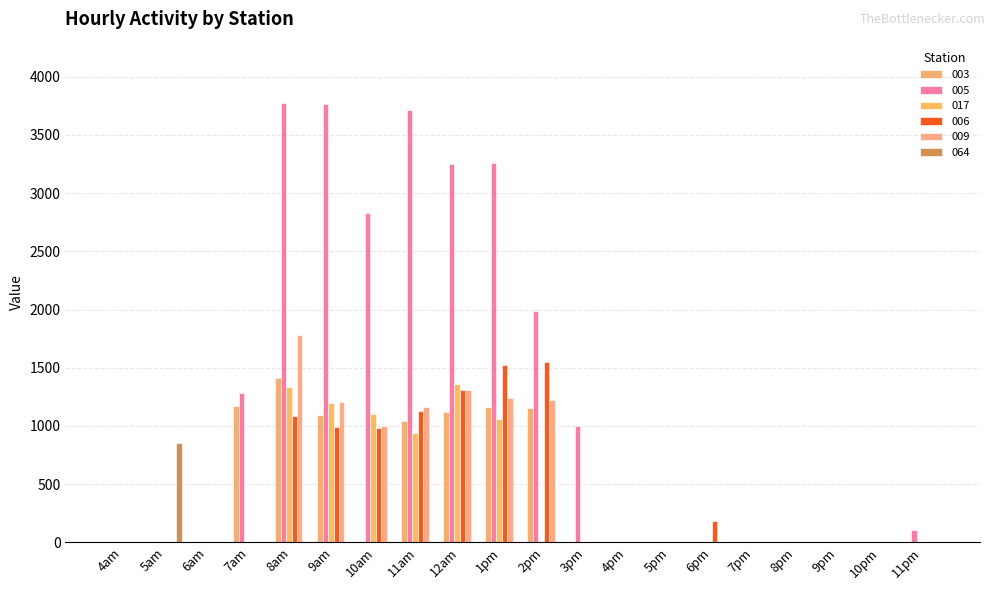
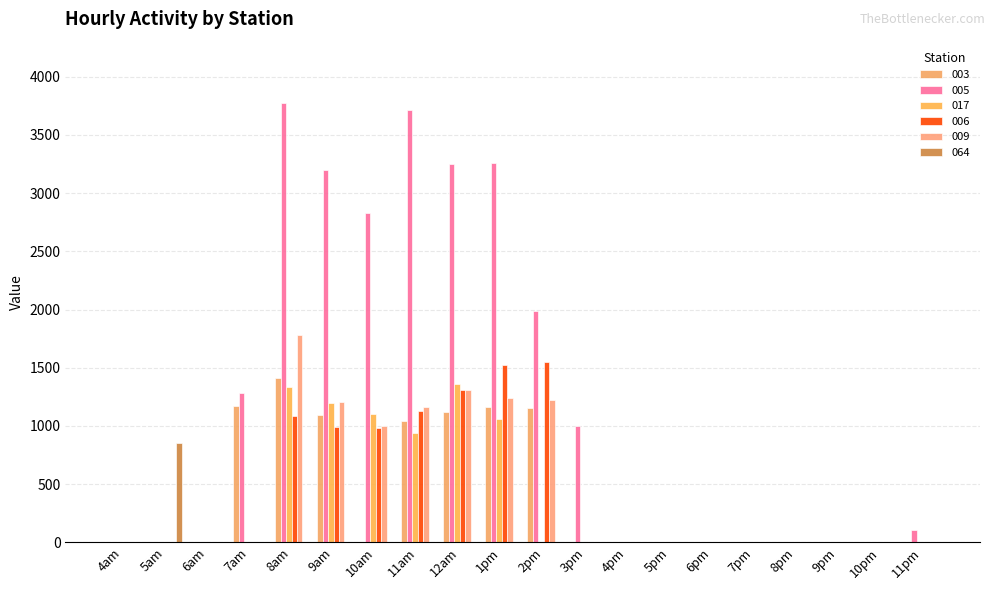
005, 9am: 3760 -> 3200
006, 6pm: 180 -> 0
